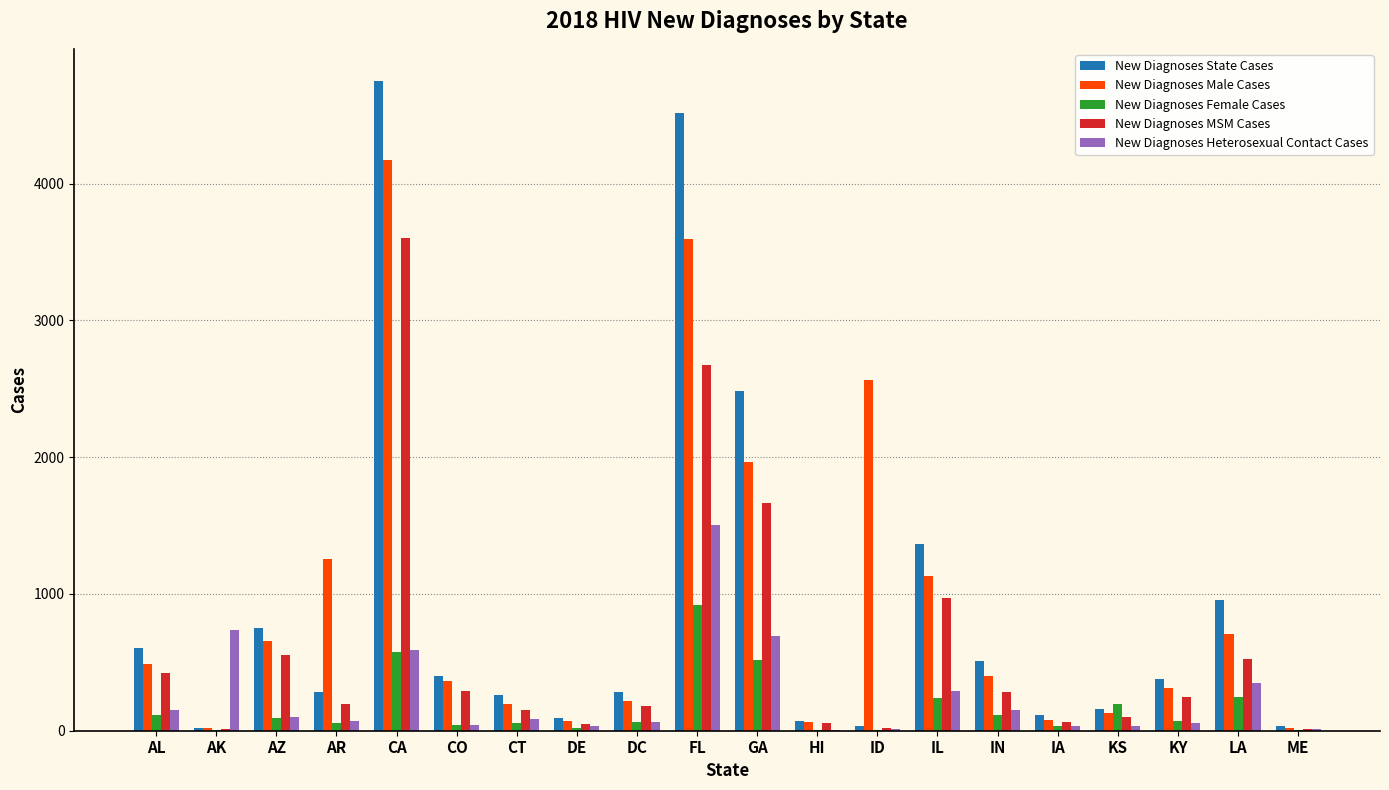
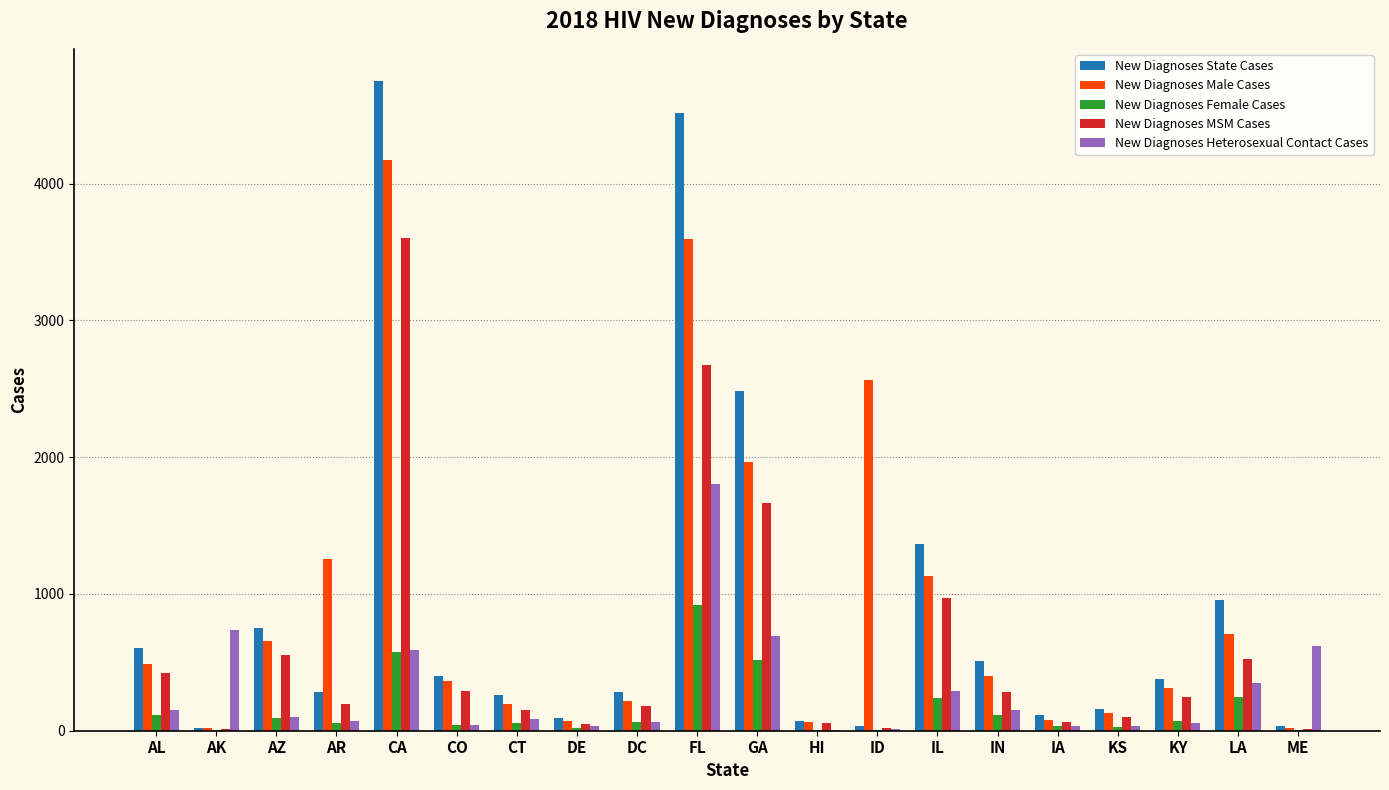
New Diagnoses Heterosexual Contact Cases, FL: 1510 -> 1800
New Diagnoses Female Cases, KS: 200 -> 30
New Diagnoses Heterosexual Contact Cases, ME: 10 -> 620
